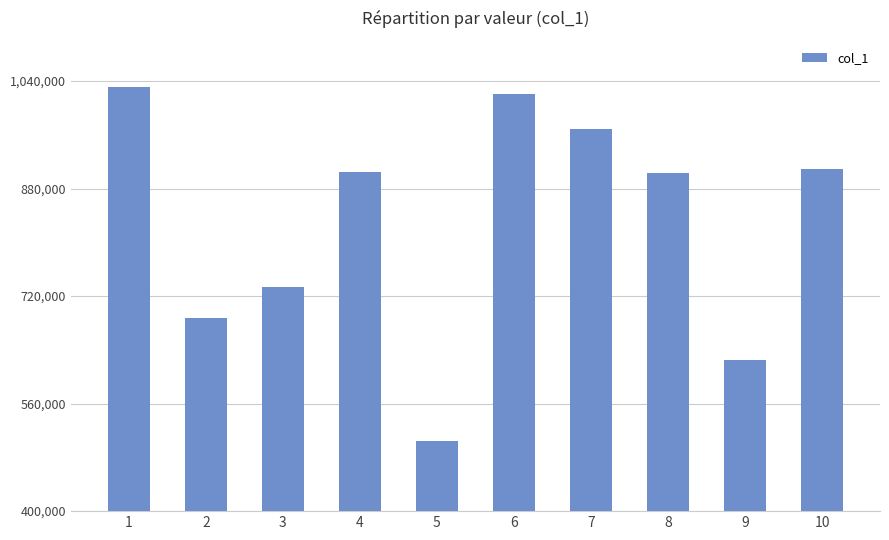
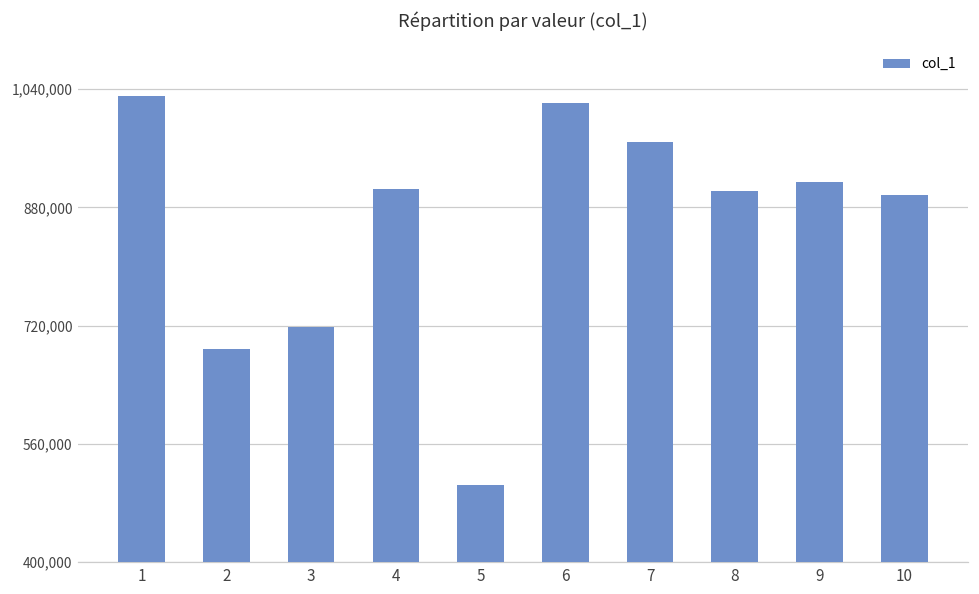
3: 730,000 -> 720,000
9: 630,000 -> 910,000
10: 910,000 -> 900,000
